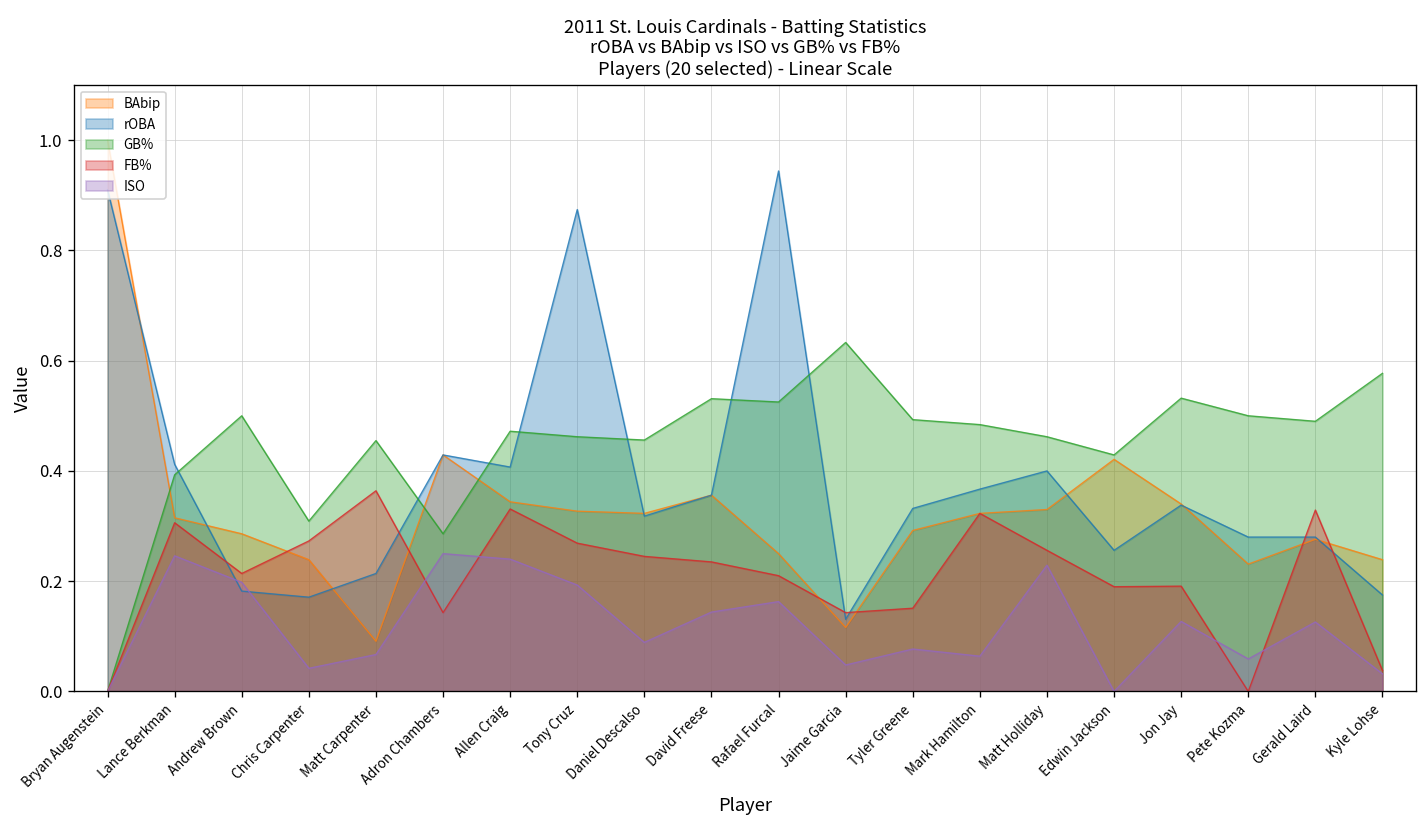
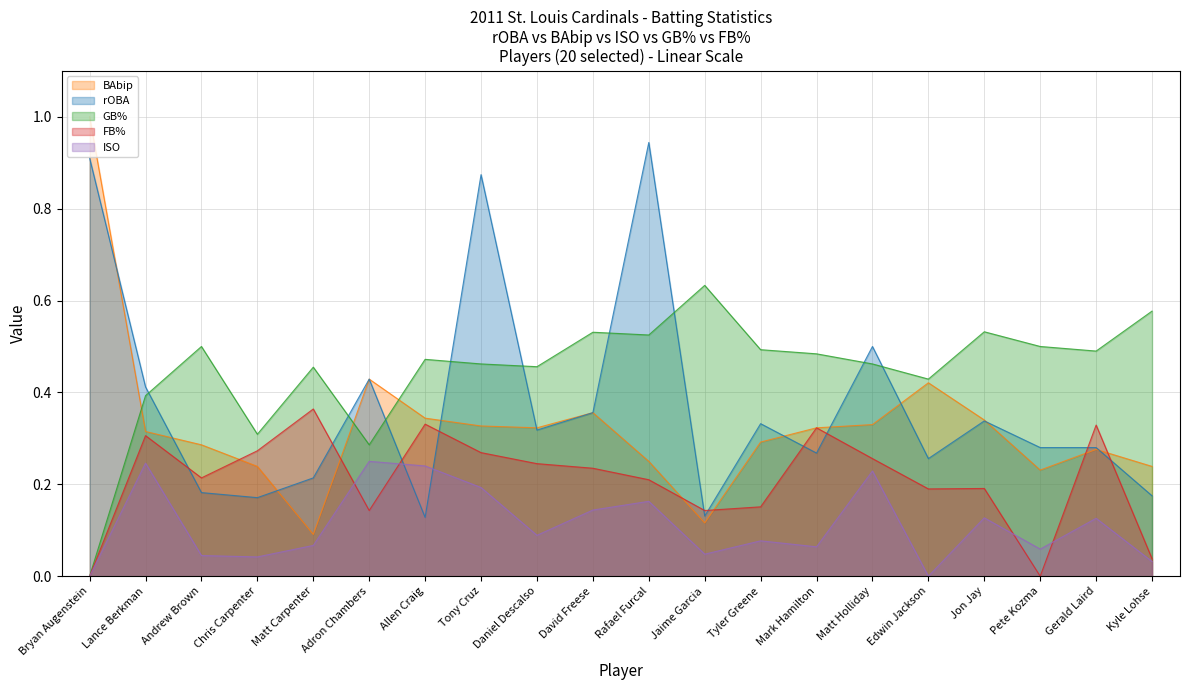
ISO, Andrew Brown: 0.20 -> 0.05
rOBA, Allen Craig: 0.41 -> 0.13
rOBA, Mark Hamilton: 0.37 -> 0.27
rOBA, Matt Holliday: 0.4 -> 0.5
